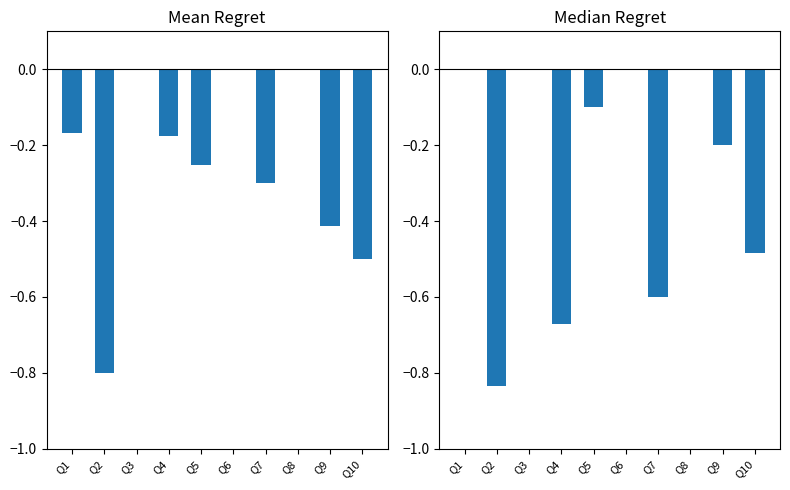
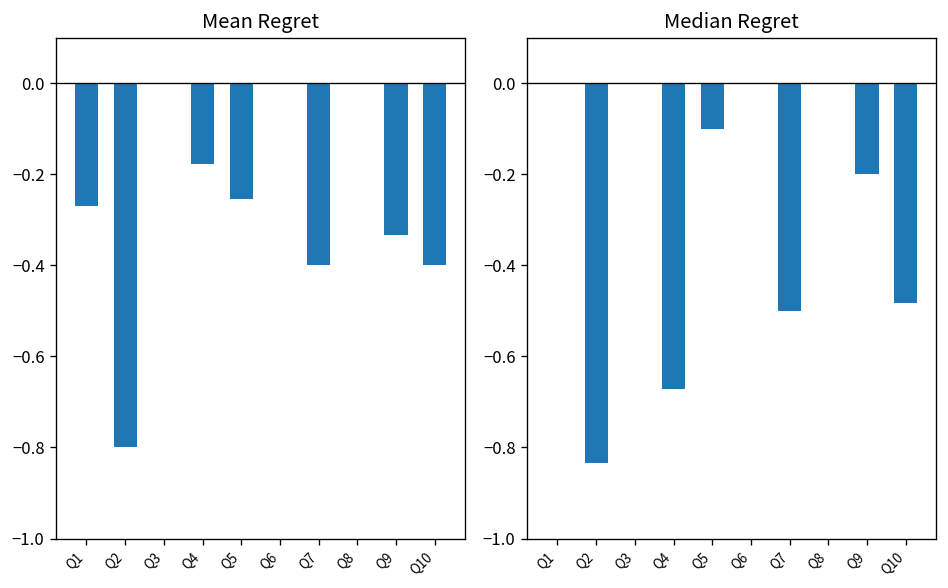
Mean Regret, Q1: -0.17 -> -0.27
Mean Regret, Q7: -0.30 -> -0.40
Mean Regret, Q9: -0.41 -> -0.33
Mean Regret, Q10: -0.50 -> -0.40
Median Regret, Q7: -0.60 -> -0.50
